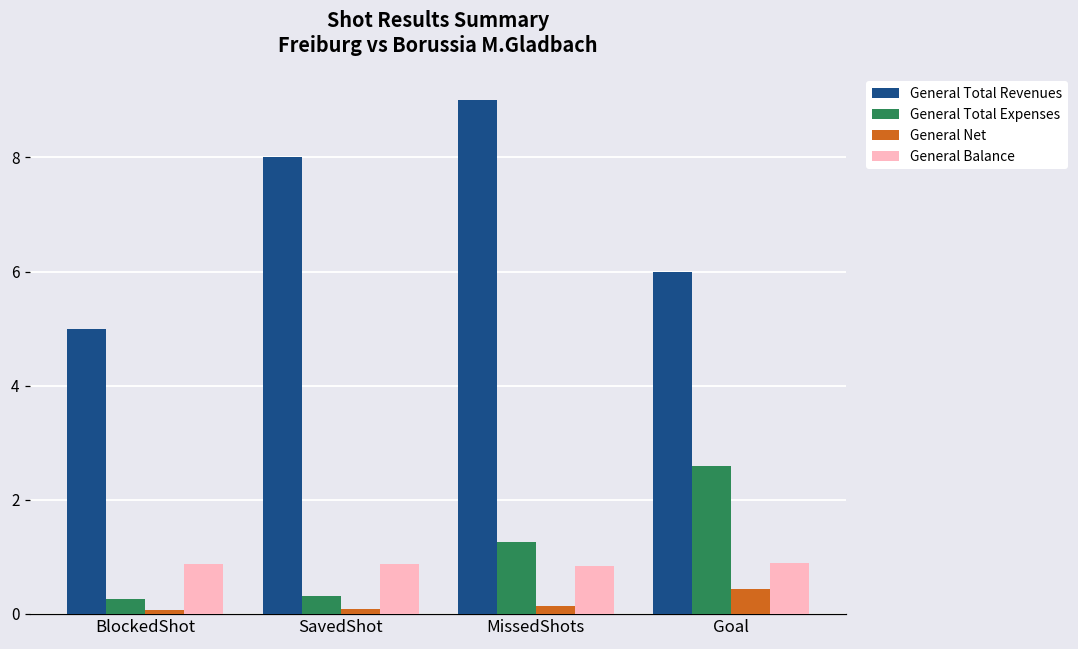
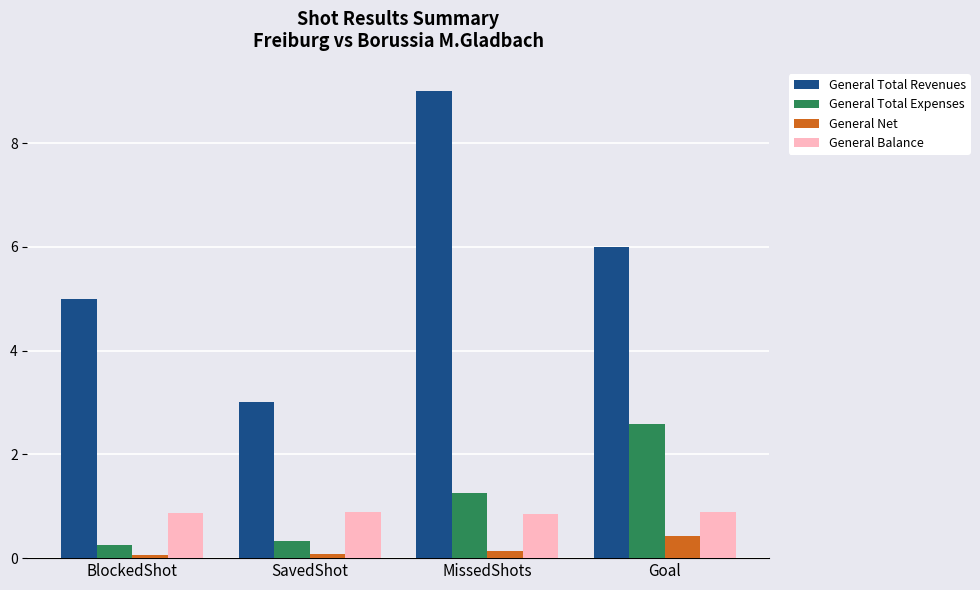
General Total Revenues, SavedShot: 8 -> 3
